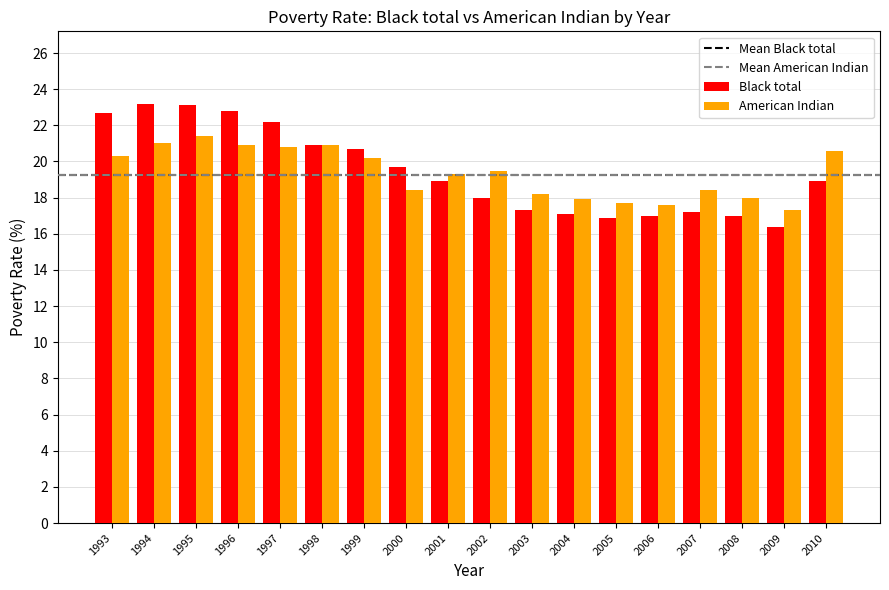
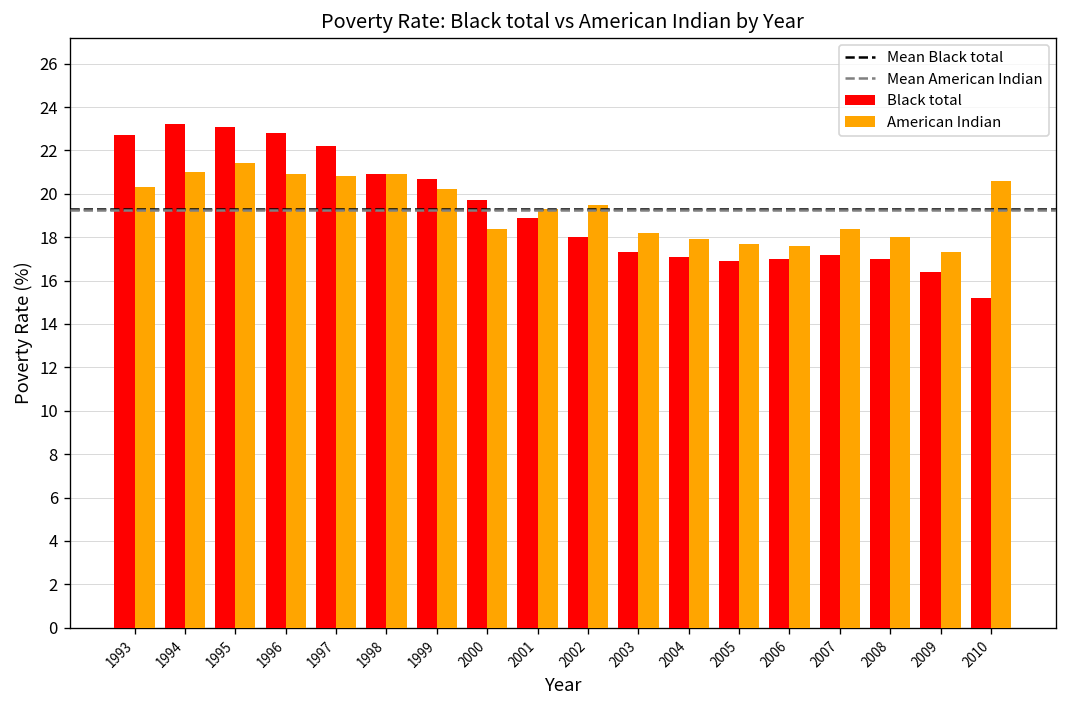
Black total, 2010: 18.9 -> 15.2
